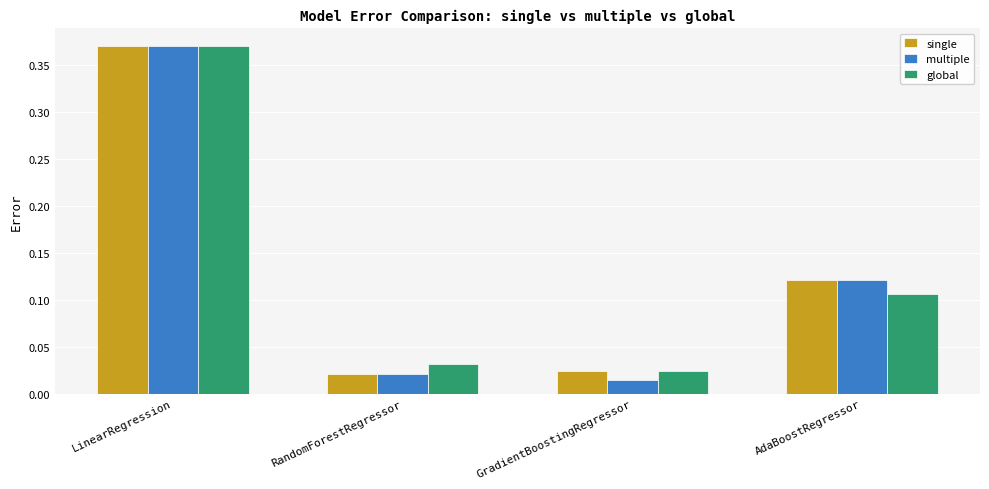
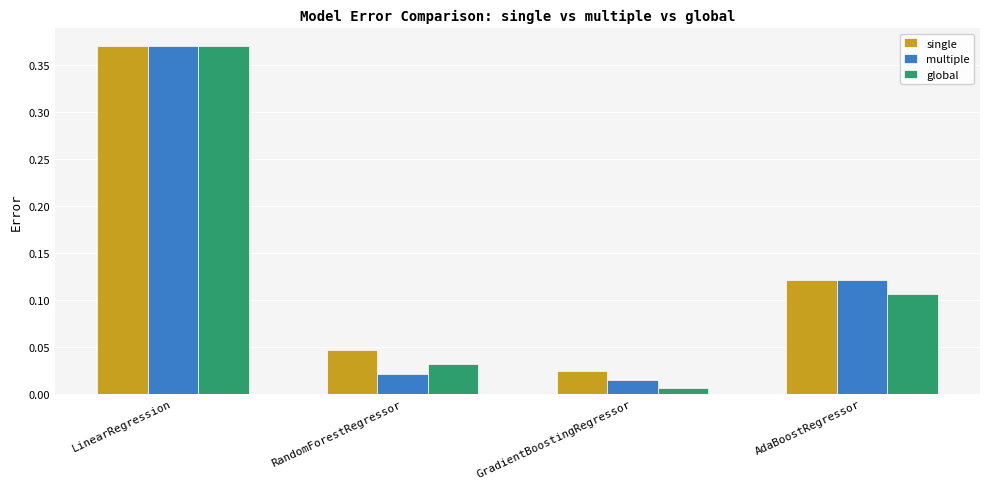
single, RandomForestRegressor: 0.02 -> 0.05
global, GradientBoostingRegressor: 0.02 -> 0.01
